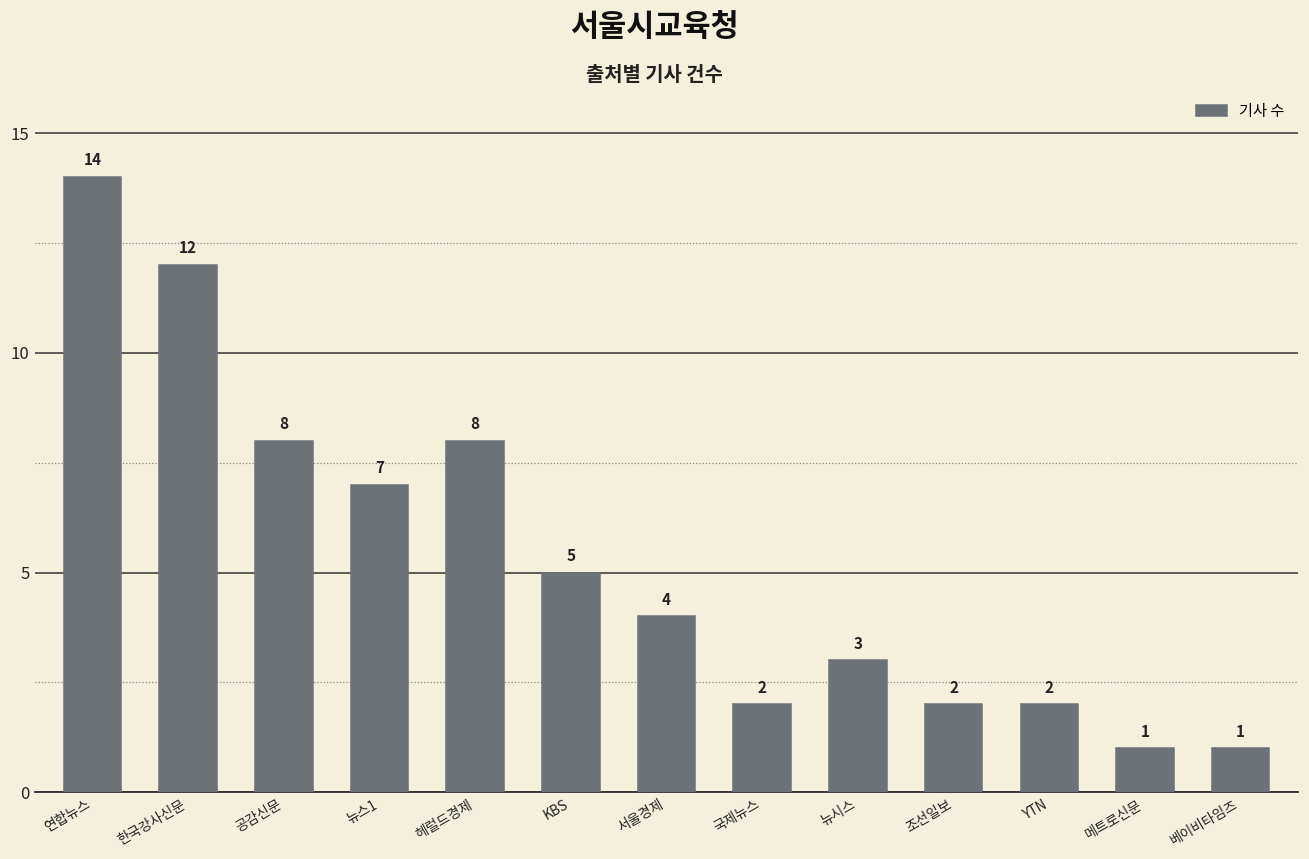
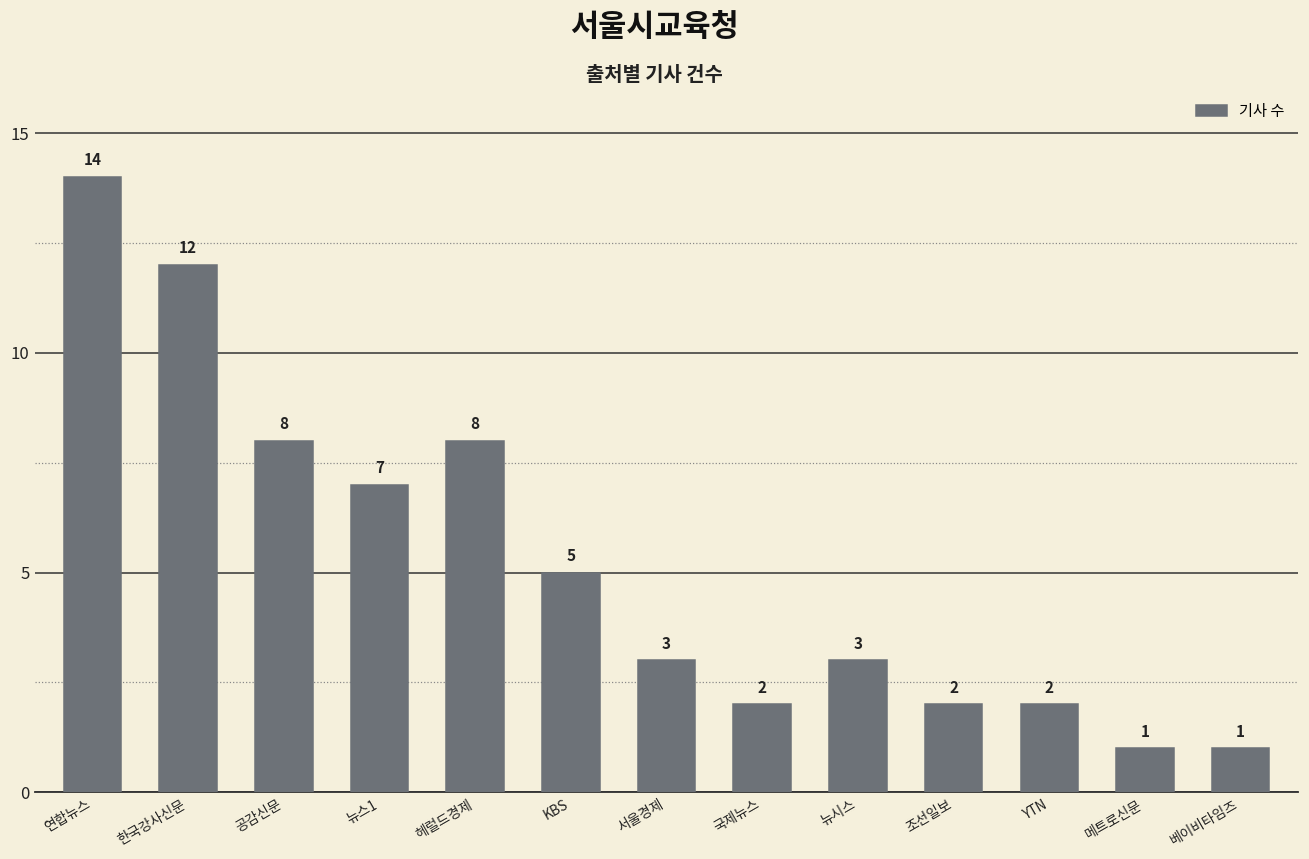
서울경제: 4 -> 3
